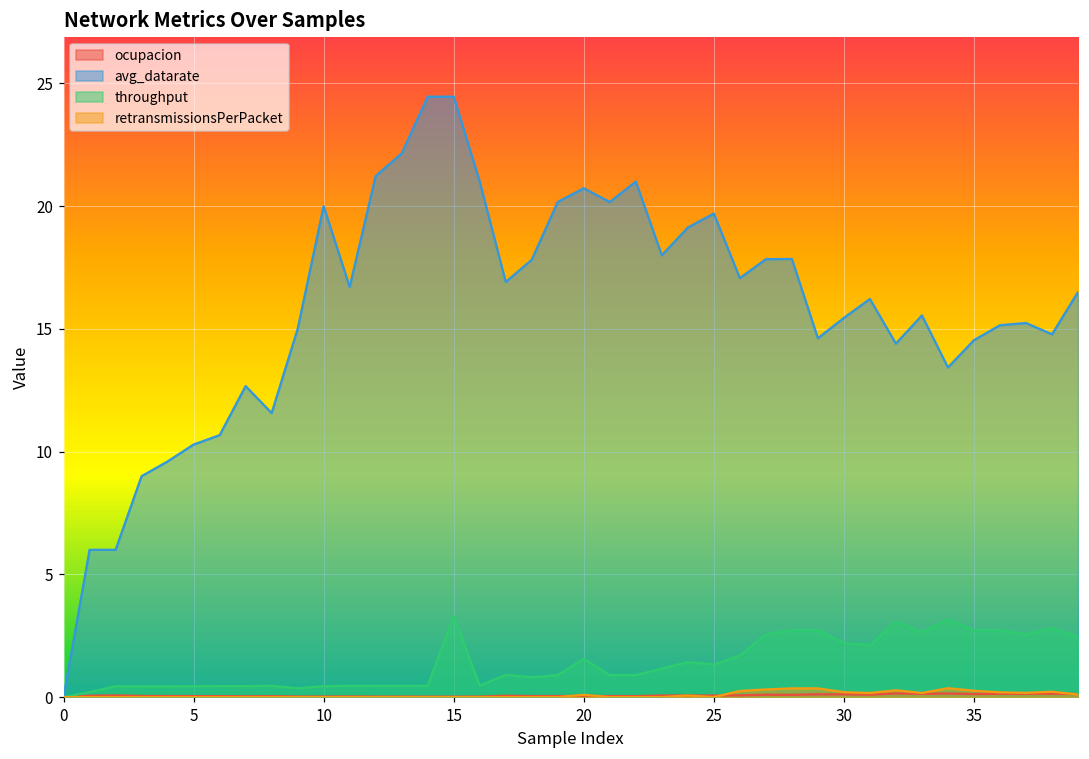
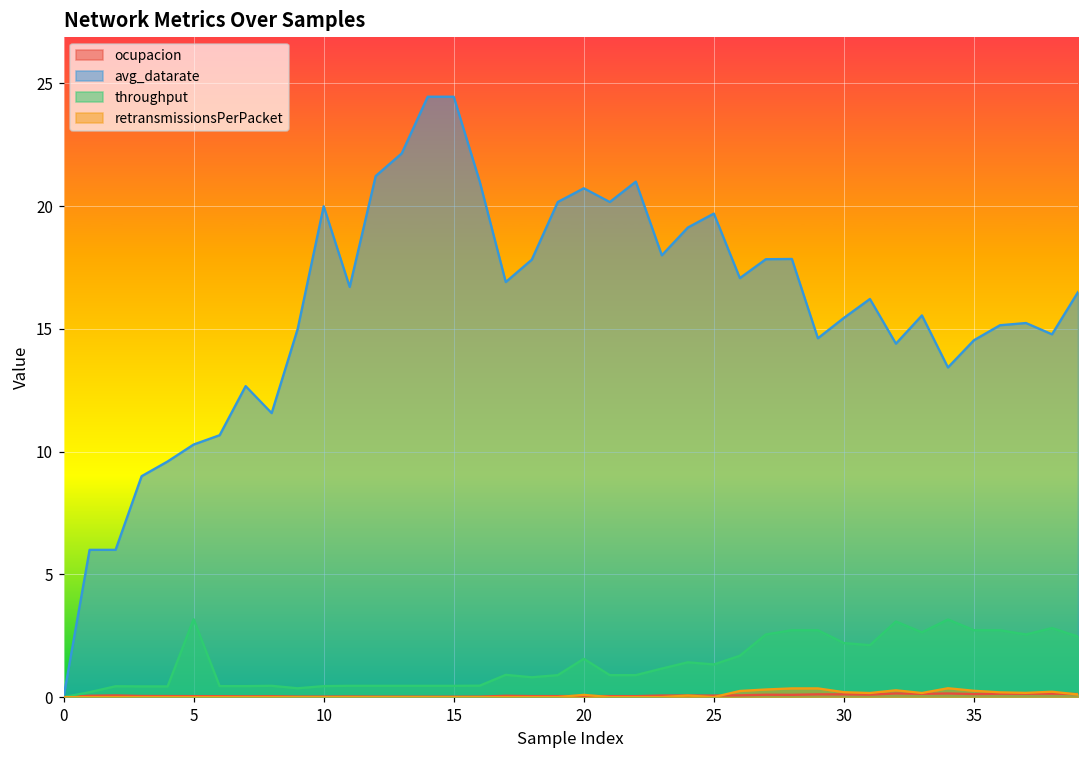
throughput, 5: 0.4 -> 3.2
throughput, 15: 3.3 -> 0.5
